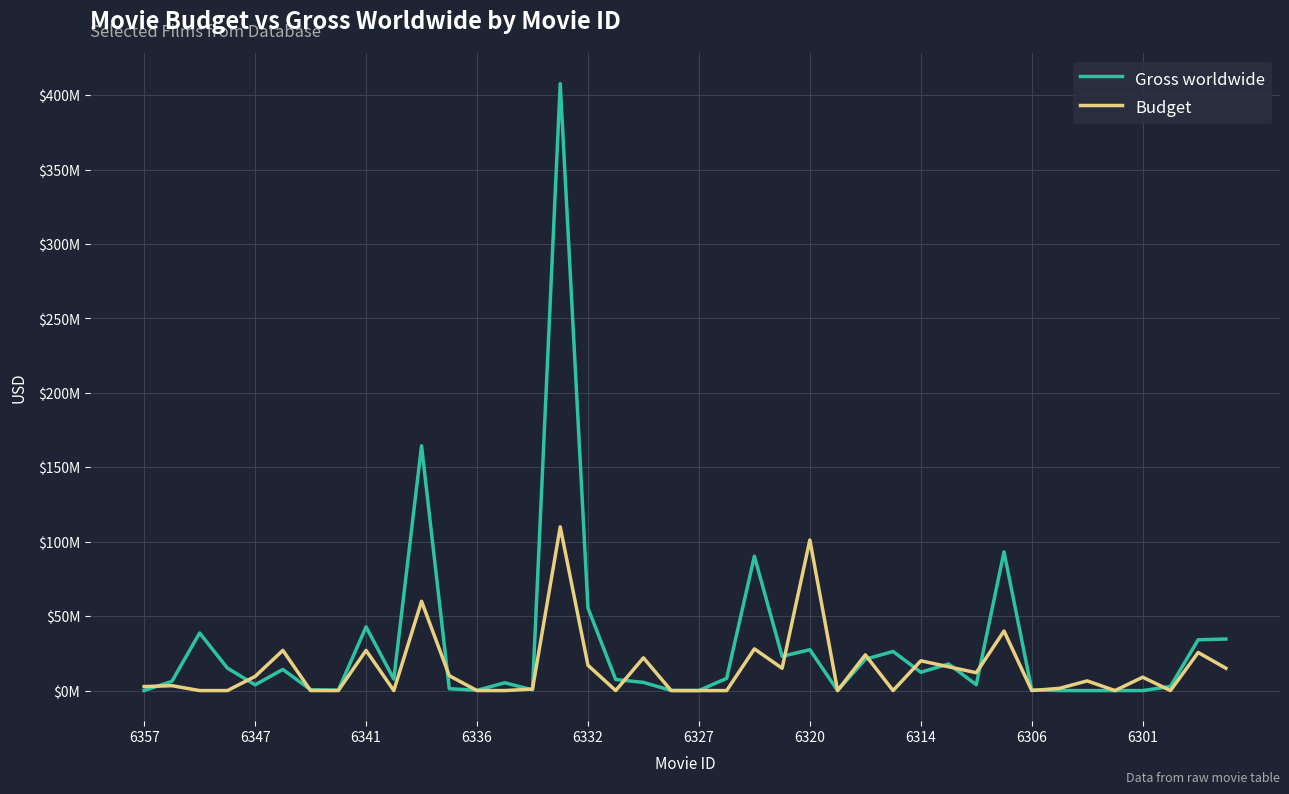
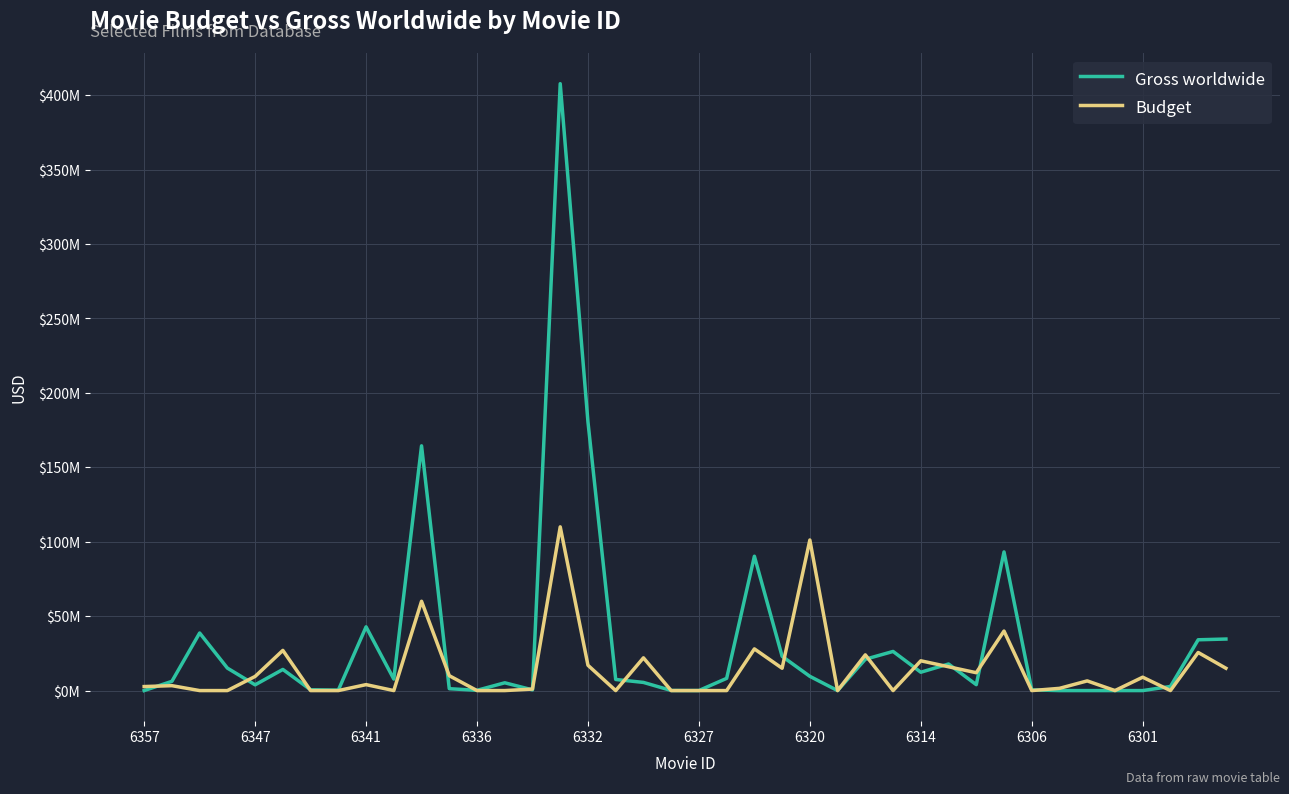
Budget, 6341: $27000000 -> $4000000
Gross worldwide, 6332: $56000000 -> $180000000
Gross worldwide, 6320: $27000000 -> $10000000
